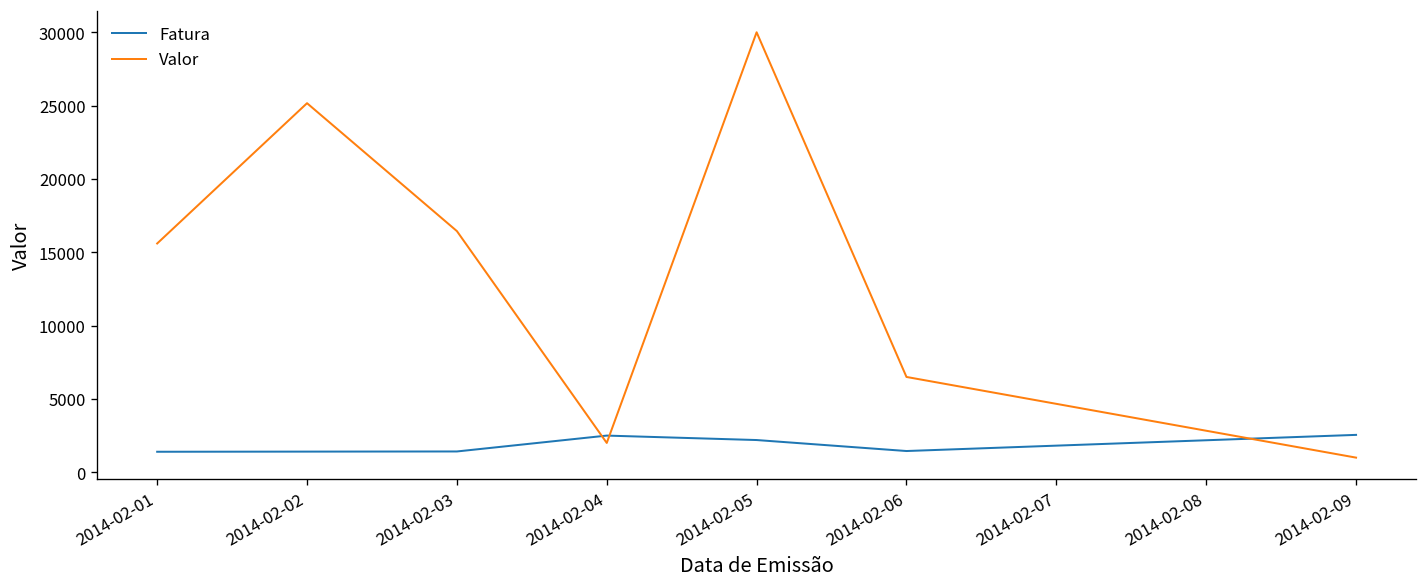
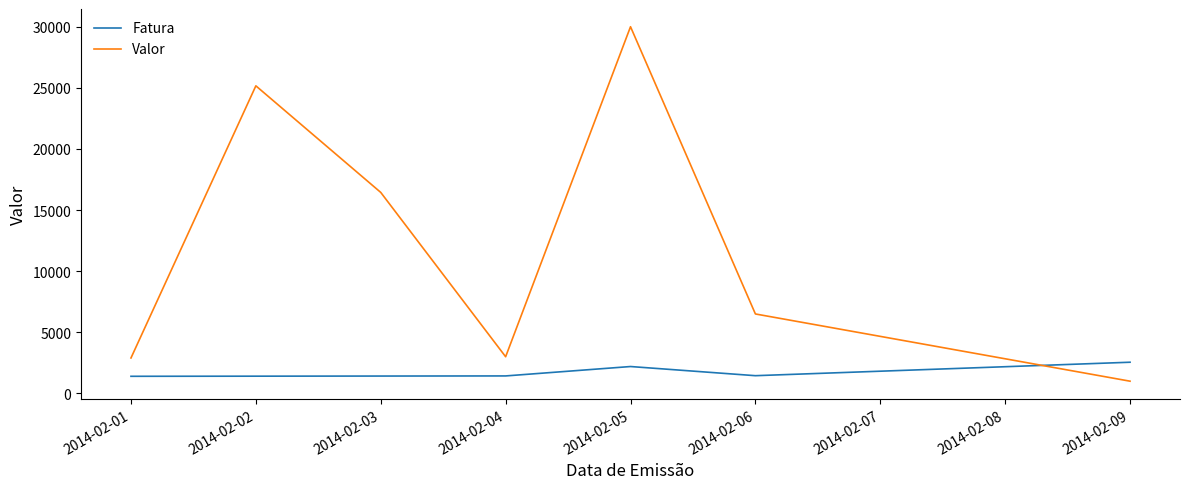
Valor, 2014-02-01: 15600 -> 2900
Fatura, 2014-02-04: 2500 -> 1400
Valor, 2014-02-04: 2000 -> 3000
